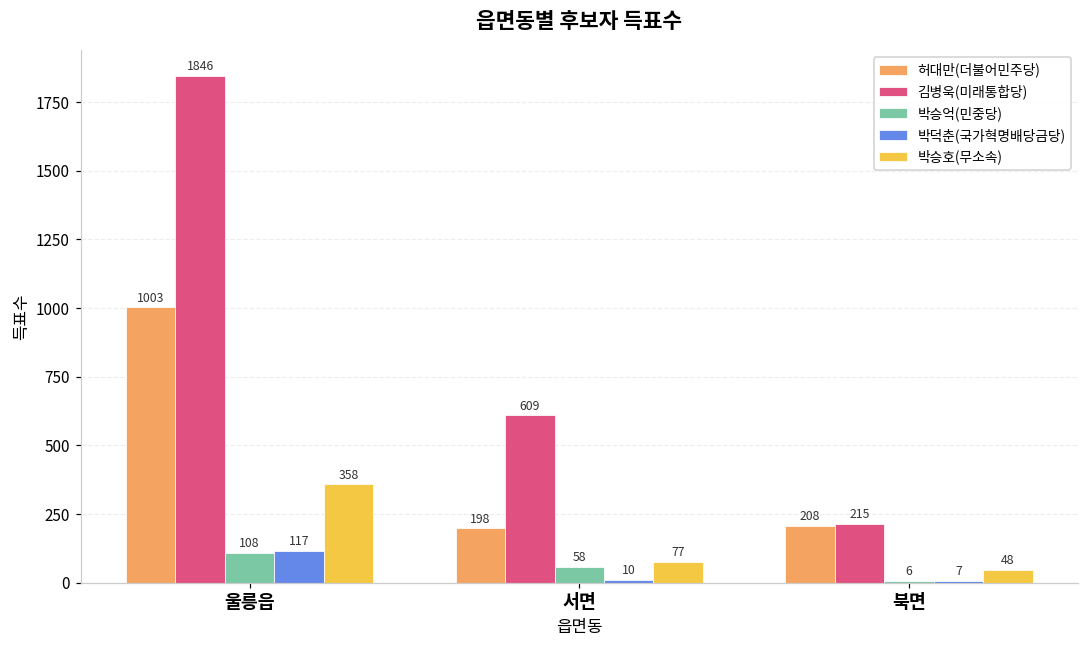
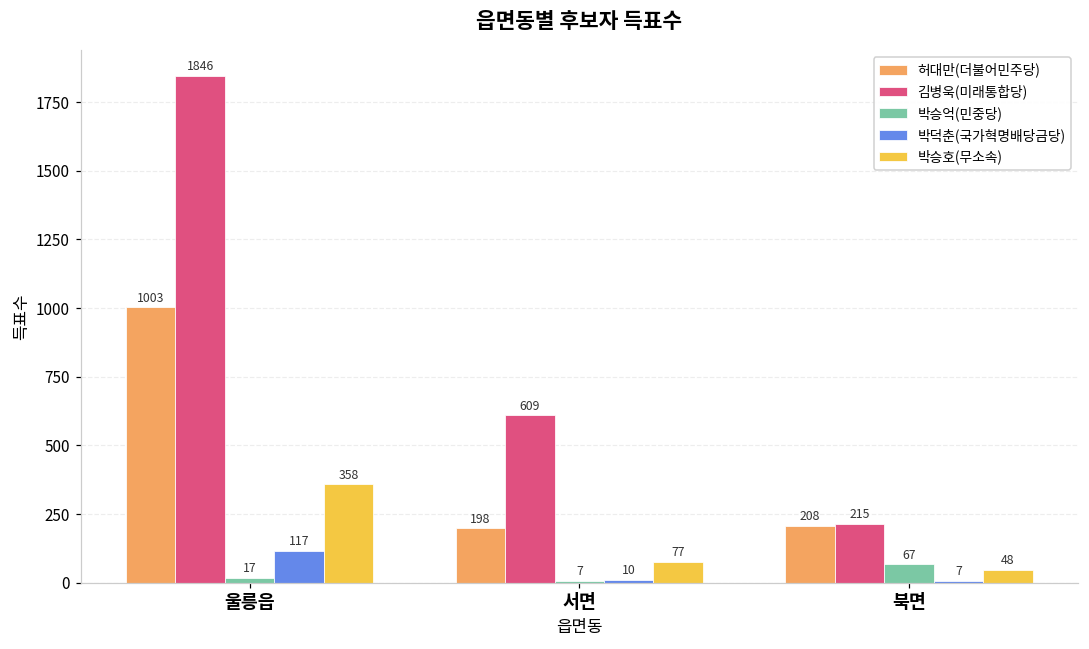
박승억(민중당), 울릉읍: 108 -> 17
박승억(민중당), 서면: 58 -> 7
박승억(민중당), 북면: 6 -> 67
